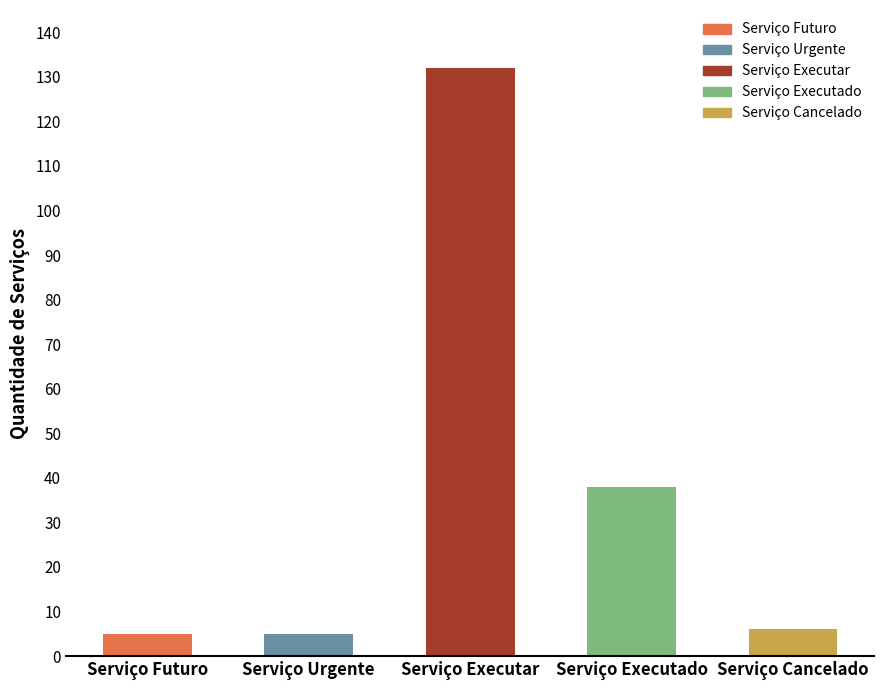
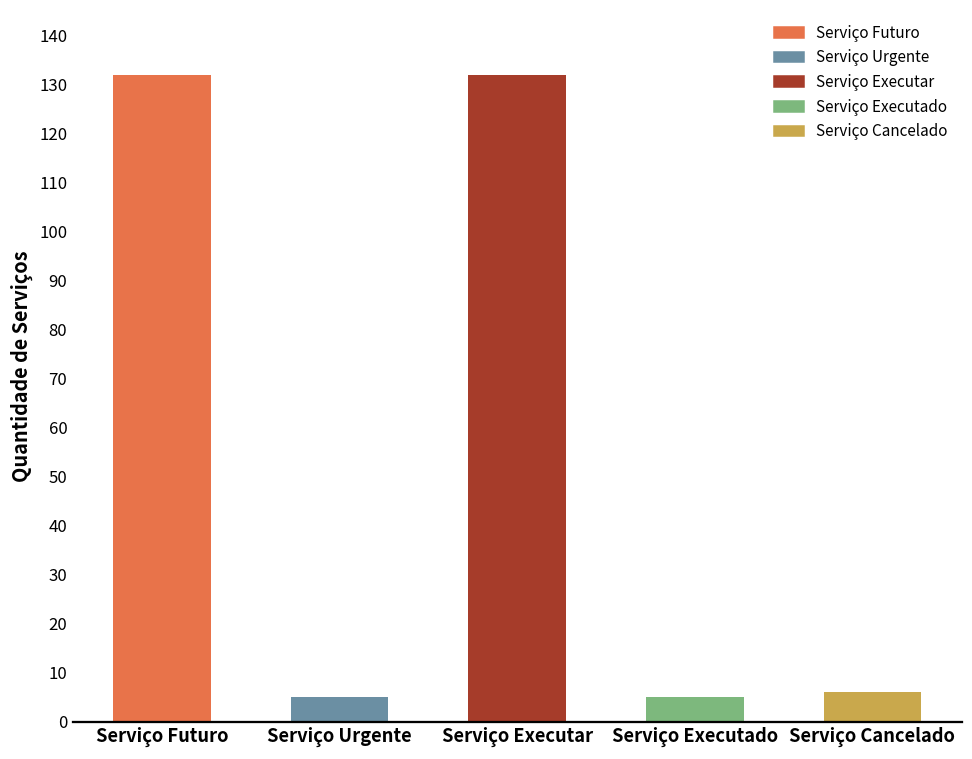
Serviço Futuro: 5 -> 132
Serviço Executado: 38 -> 5
